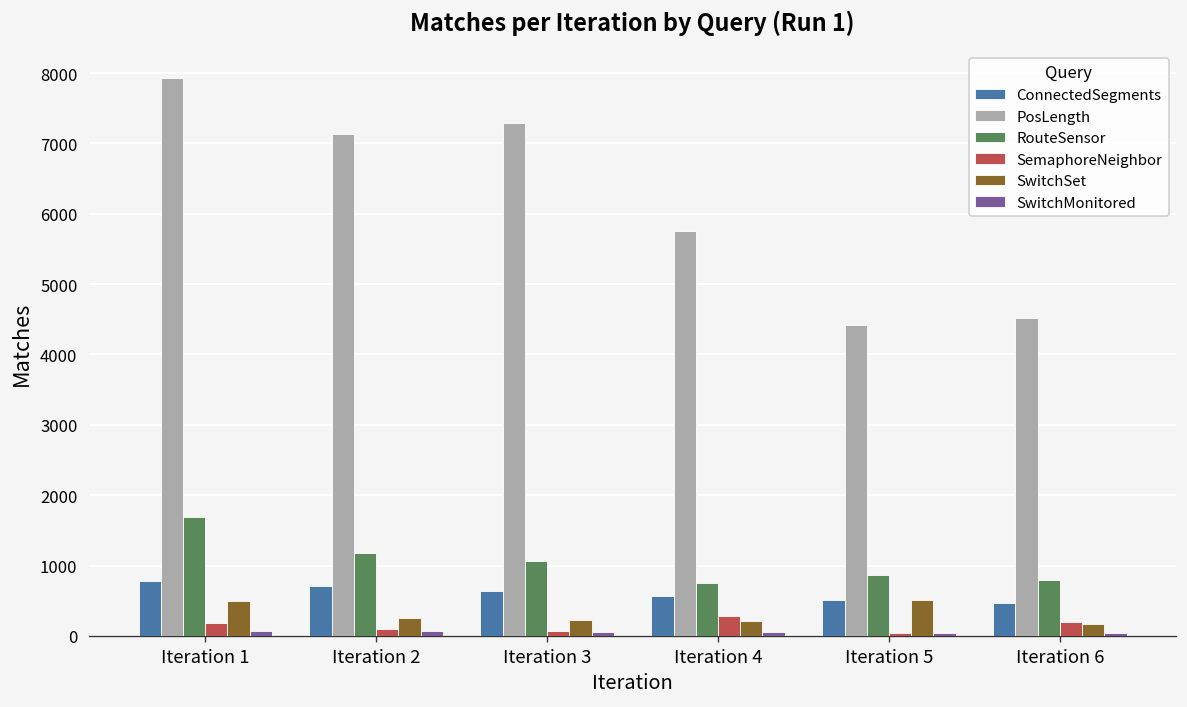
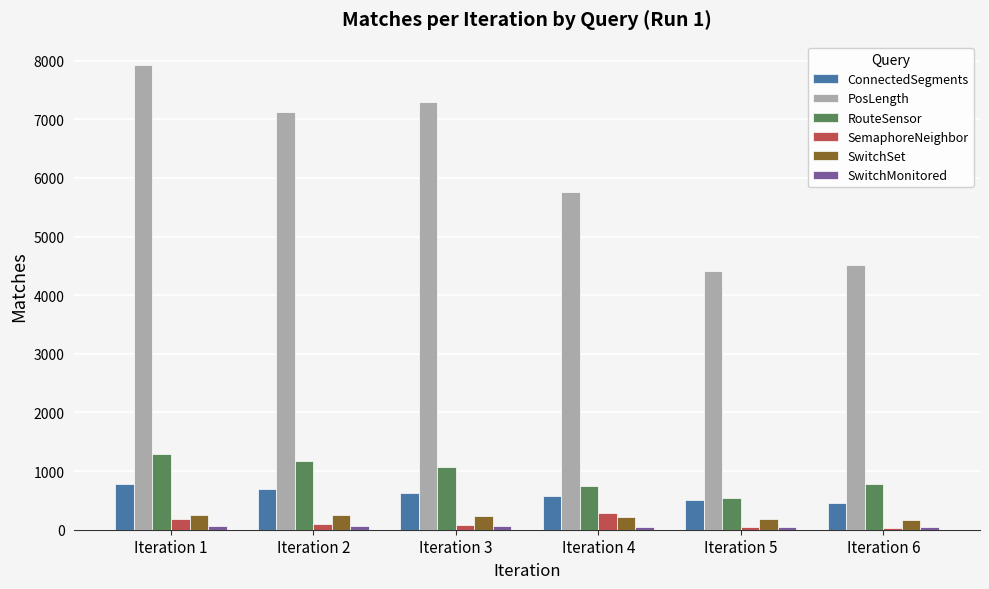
RouteSensor, Iteration 1: 1700 -> 1300
SwitchSet, Iteration 1: 500 -> 300
RouteSensor, Iteration 5: 900 -> 500
SwitchSet, Iteration 5: 500 -> 200
SemaphoreNeighbor, Iteration 6: 200 -> 0
